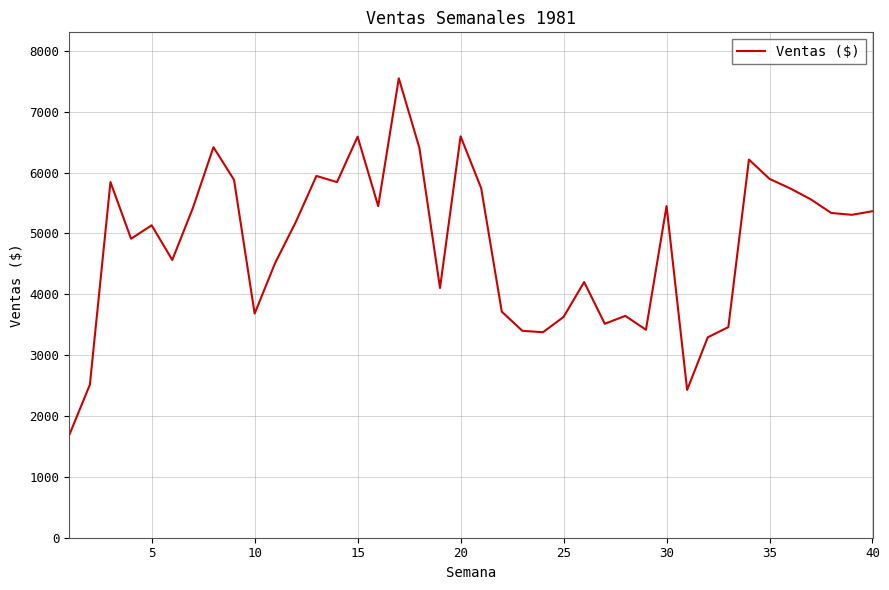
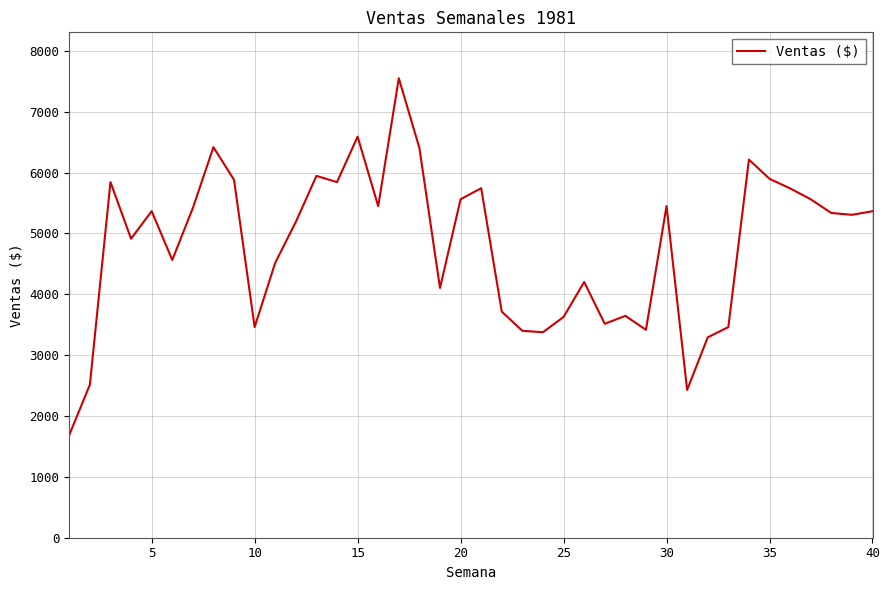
5: 5100 -> 5400
10: 3700 -> 3500
20: 6600 -> 5600
